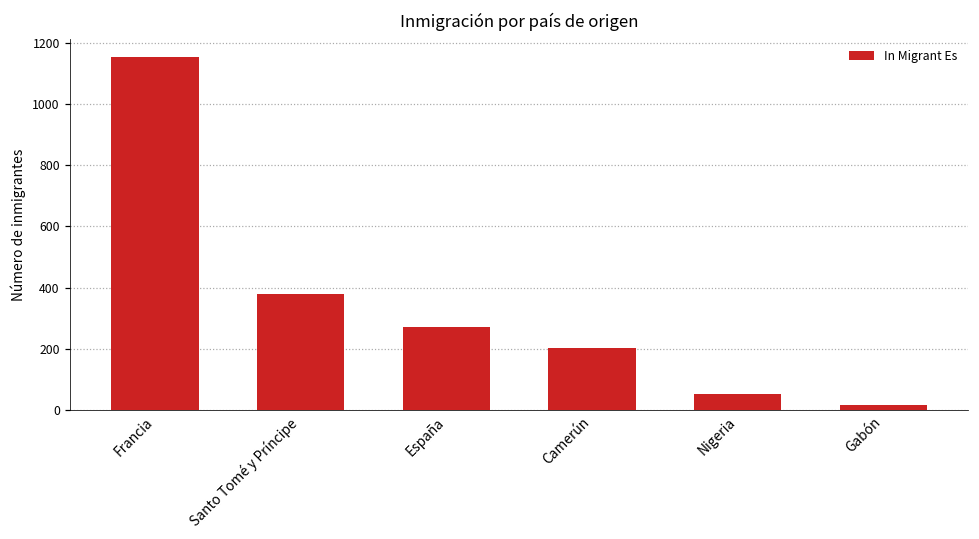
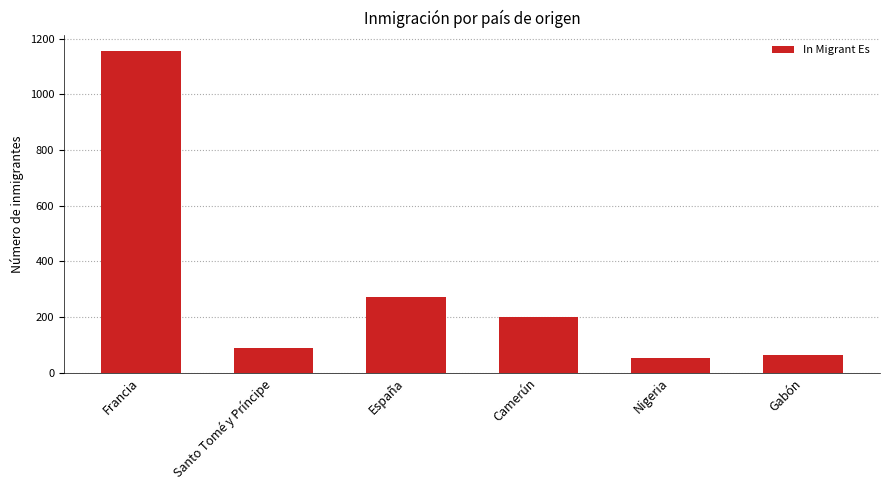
Santo Tomé y Príncipe: 380 -> 90
Gabón: 20 -> 70
